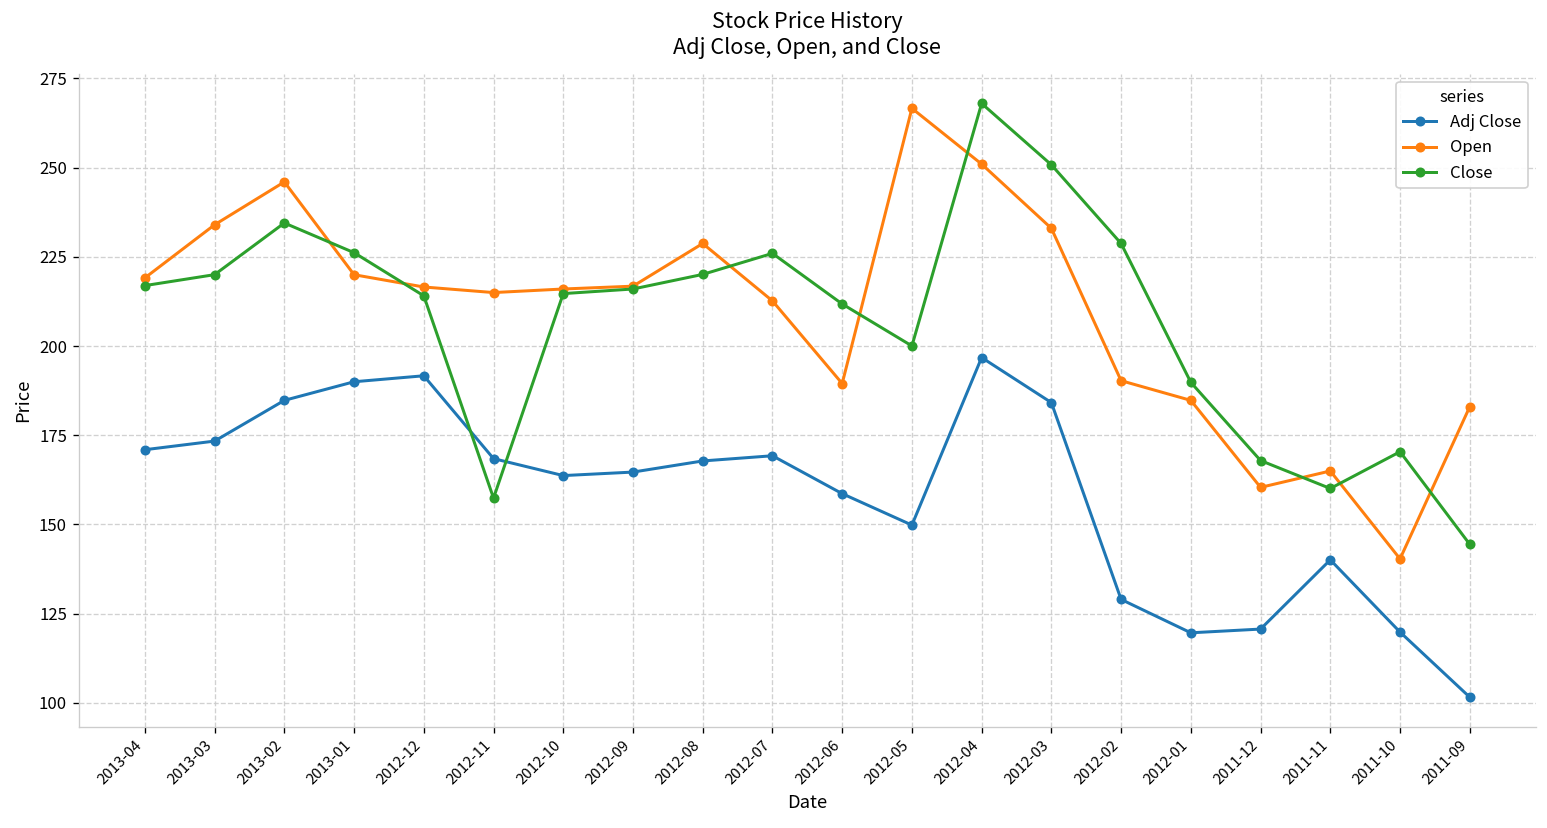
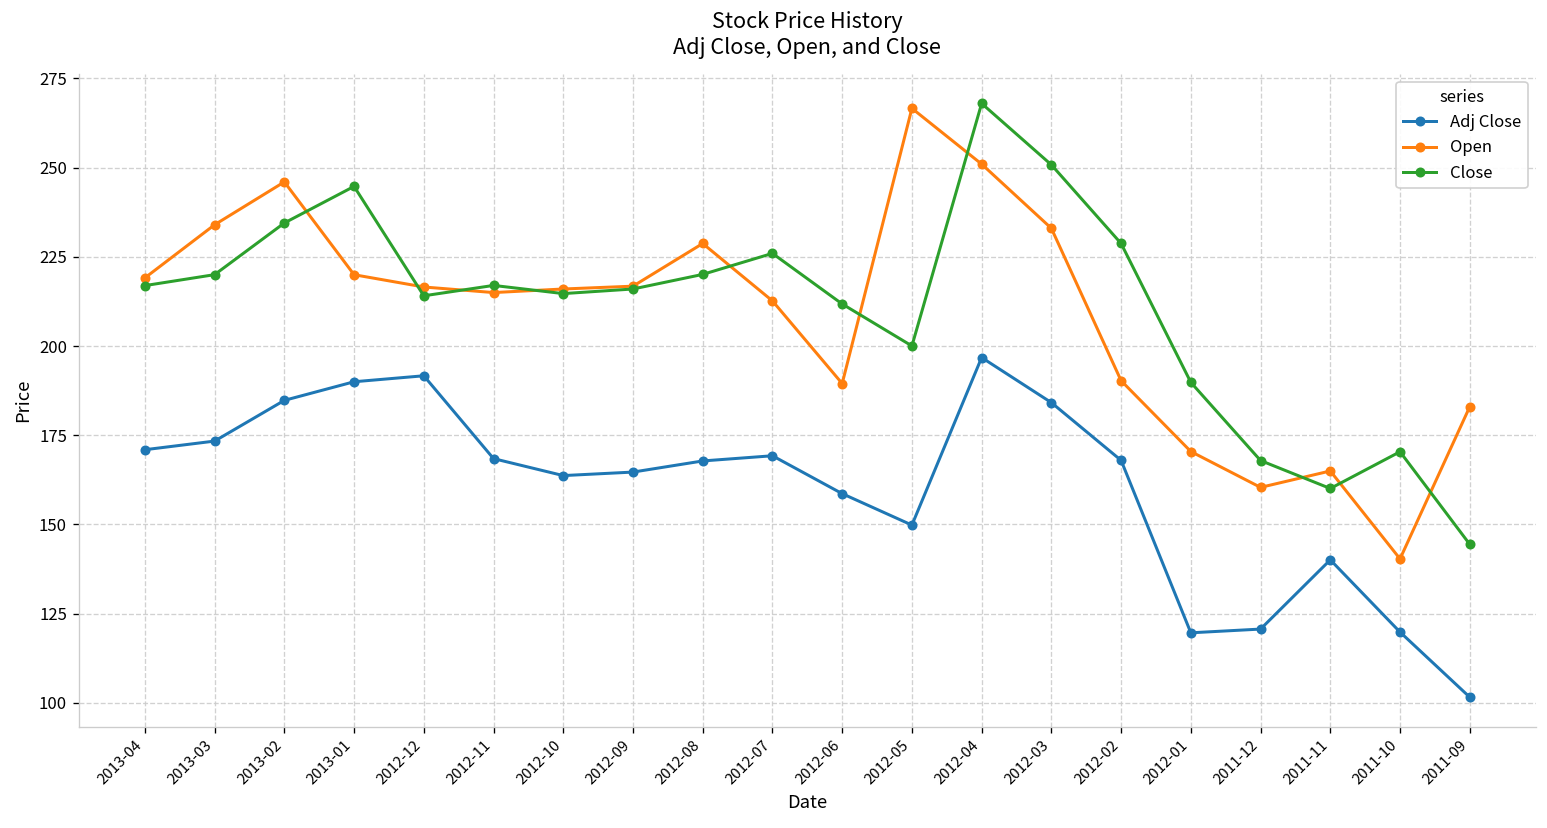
Close, 2013-01: 226 -> 245
Close, 2012-11: 157 -> 217
Adj Close, 2012-02: 129 -> 168
Open, 2012-01: 185 -> 170
